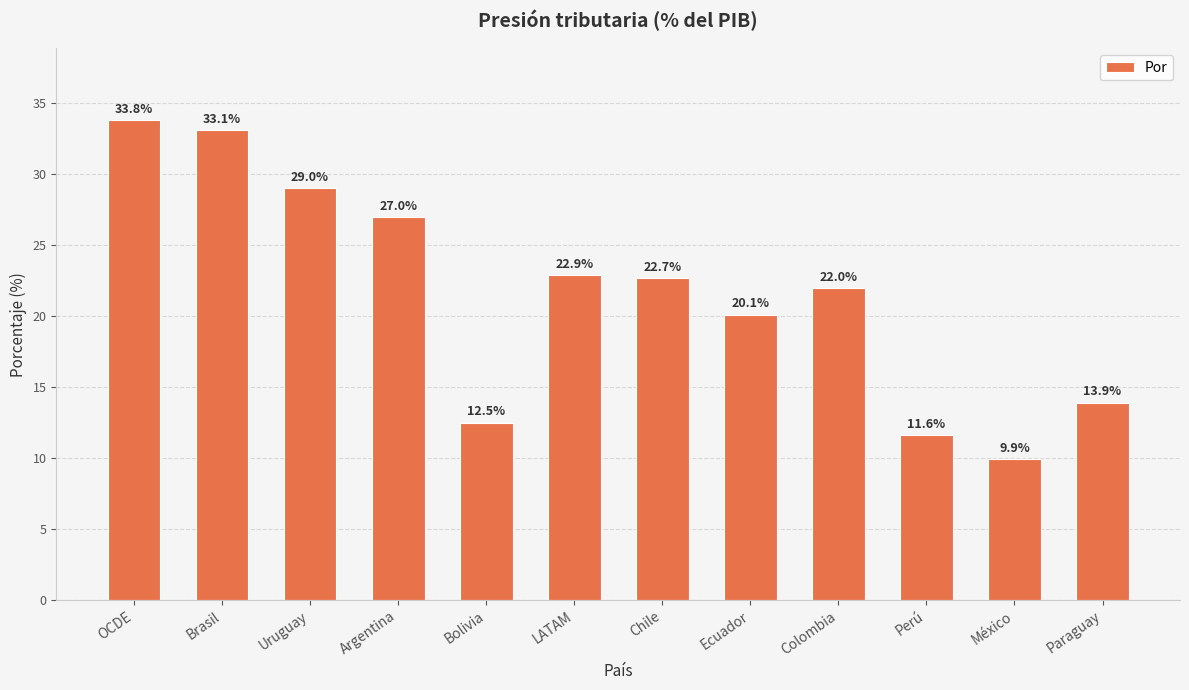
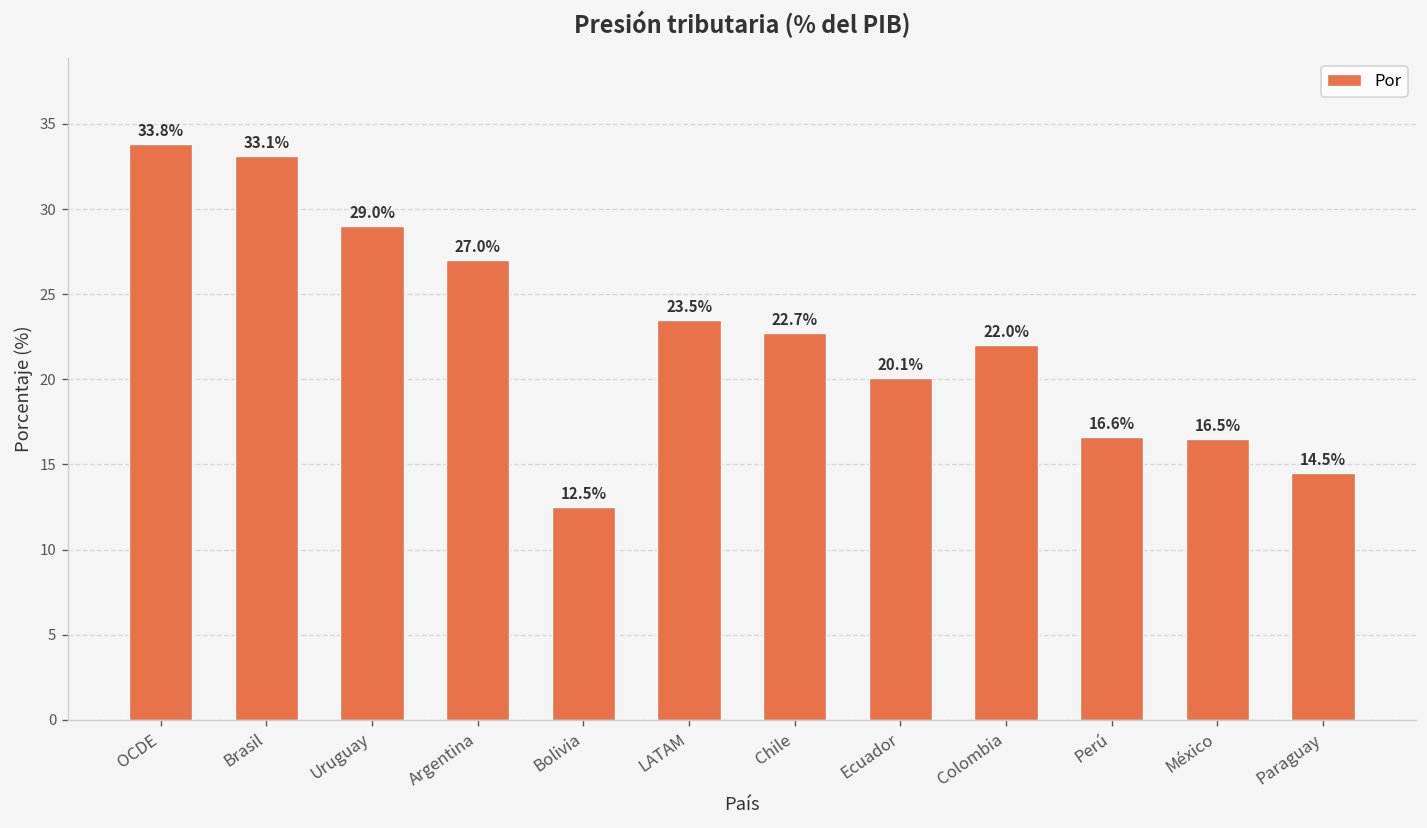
LATAM: 22.9% -> 23.5%
Perú: 11.6% -> 16.6%
México: 9.9% -> 16.5%
Paraguay: 13.9% -> 14.5%
